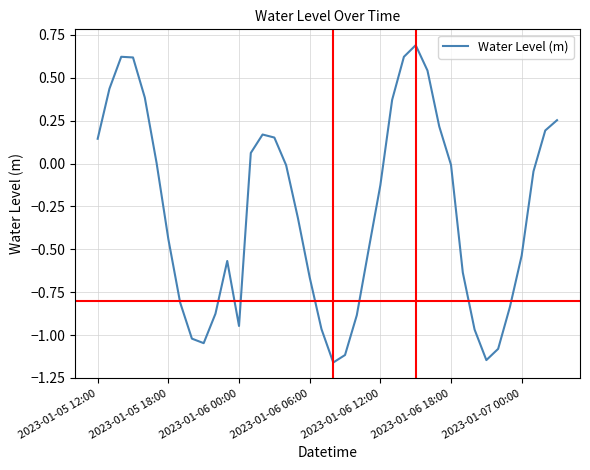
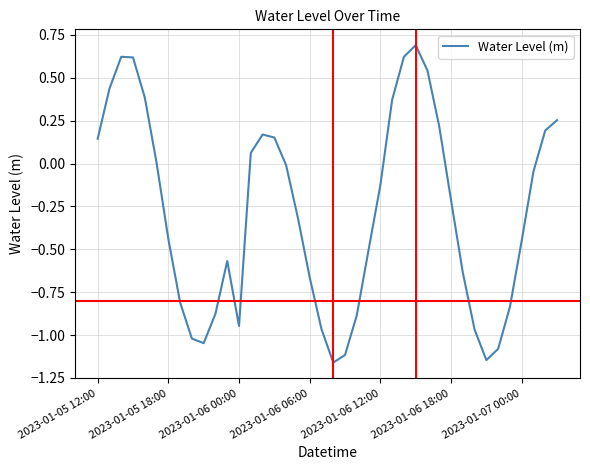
2023-01-06 18:00: -0.01 -> -0.21
2023-01-07 00:00: -0.54 -> -0.45
